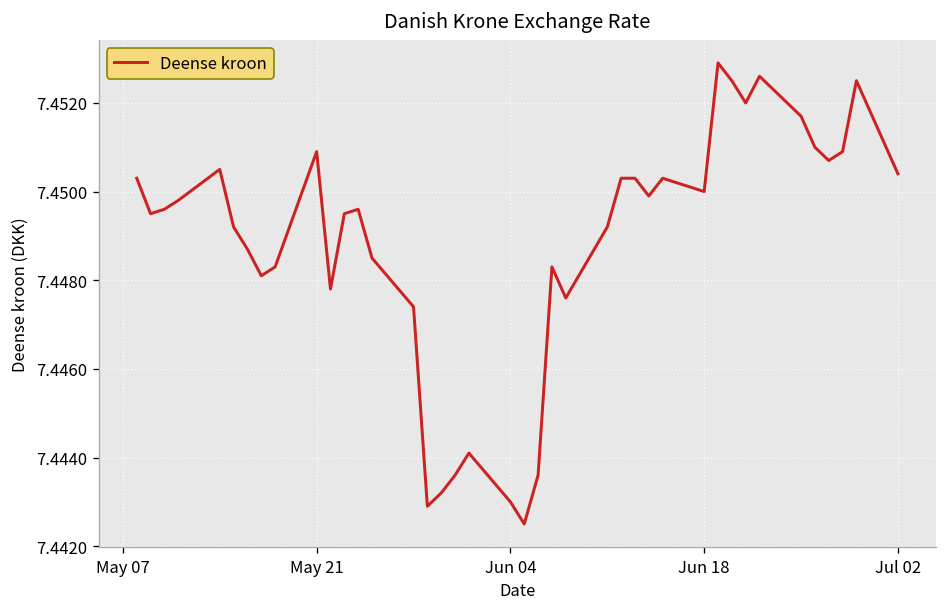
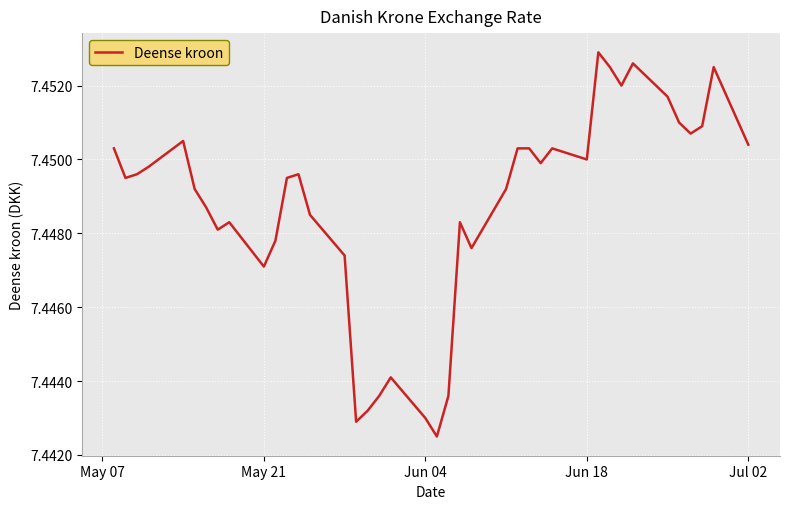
May 21: 7.4509 -> 7.4471
